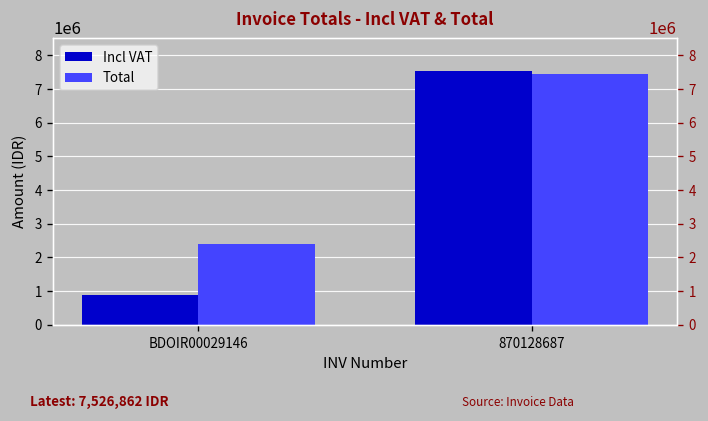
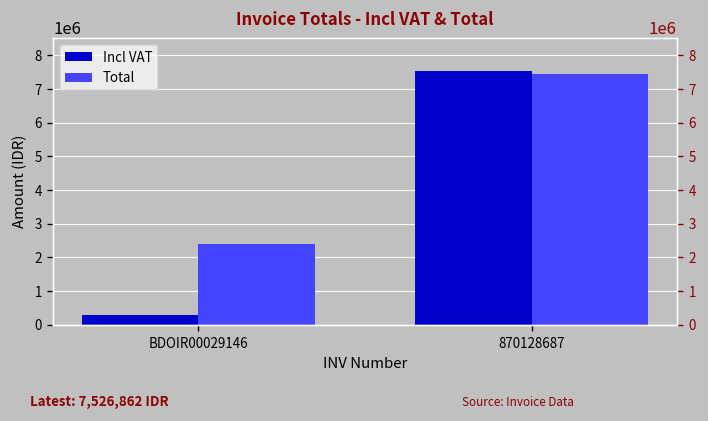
Incl VAT, BDOIR00029146: 900000 -> 300000
